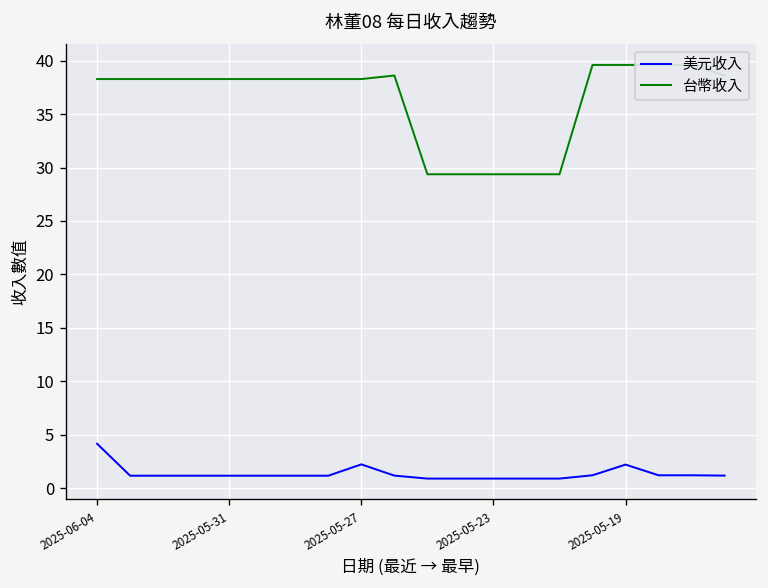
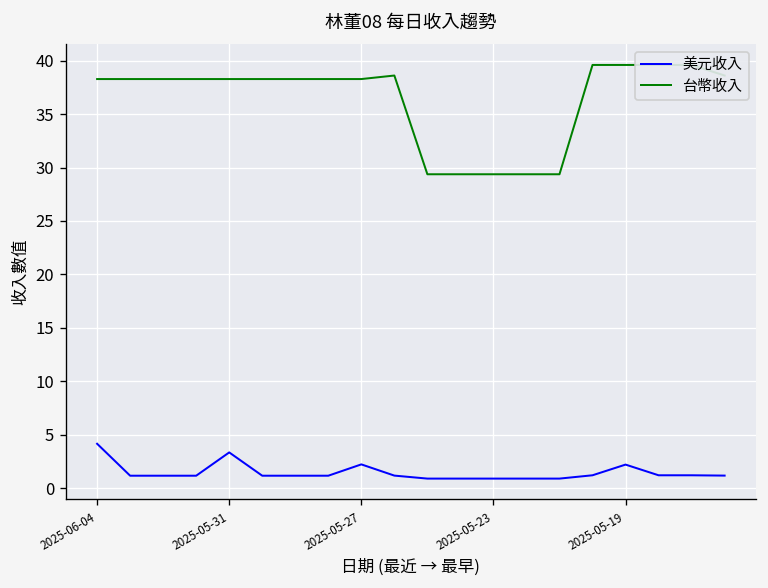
美元收入, 2025-05-31: 1 -> 3
